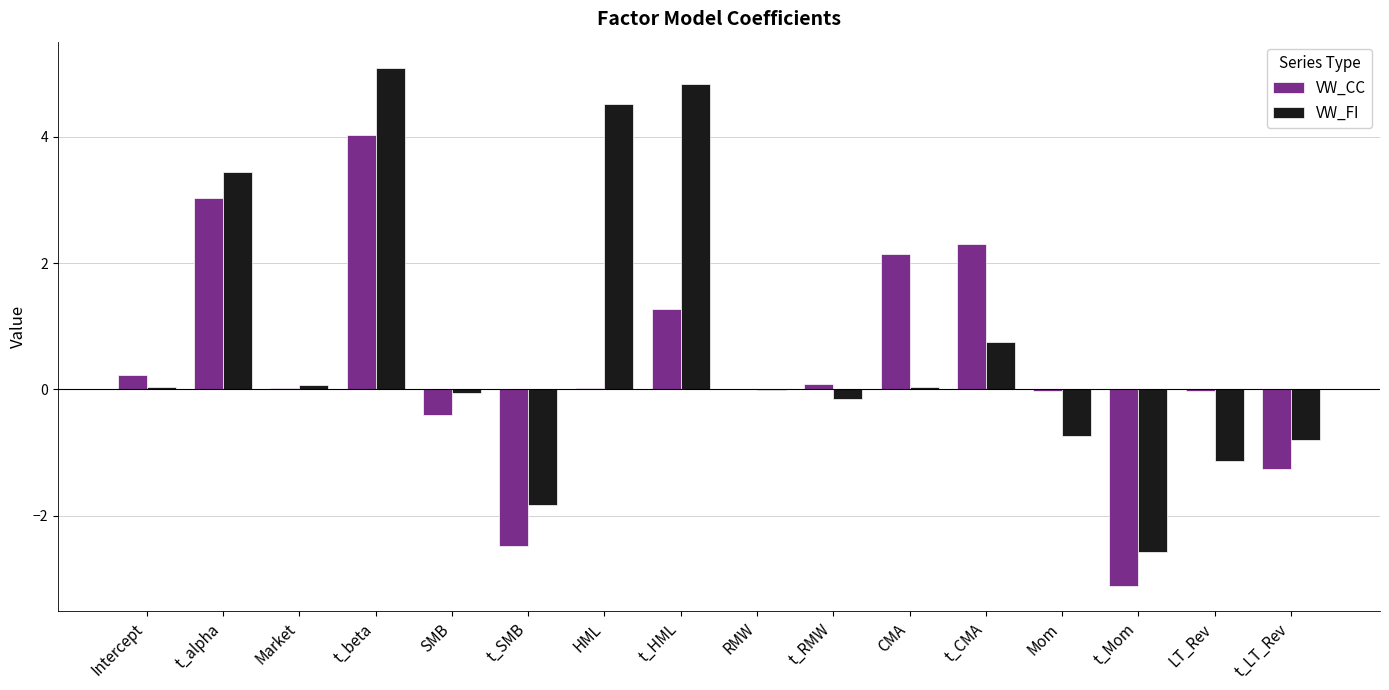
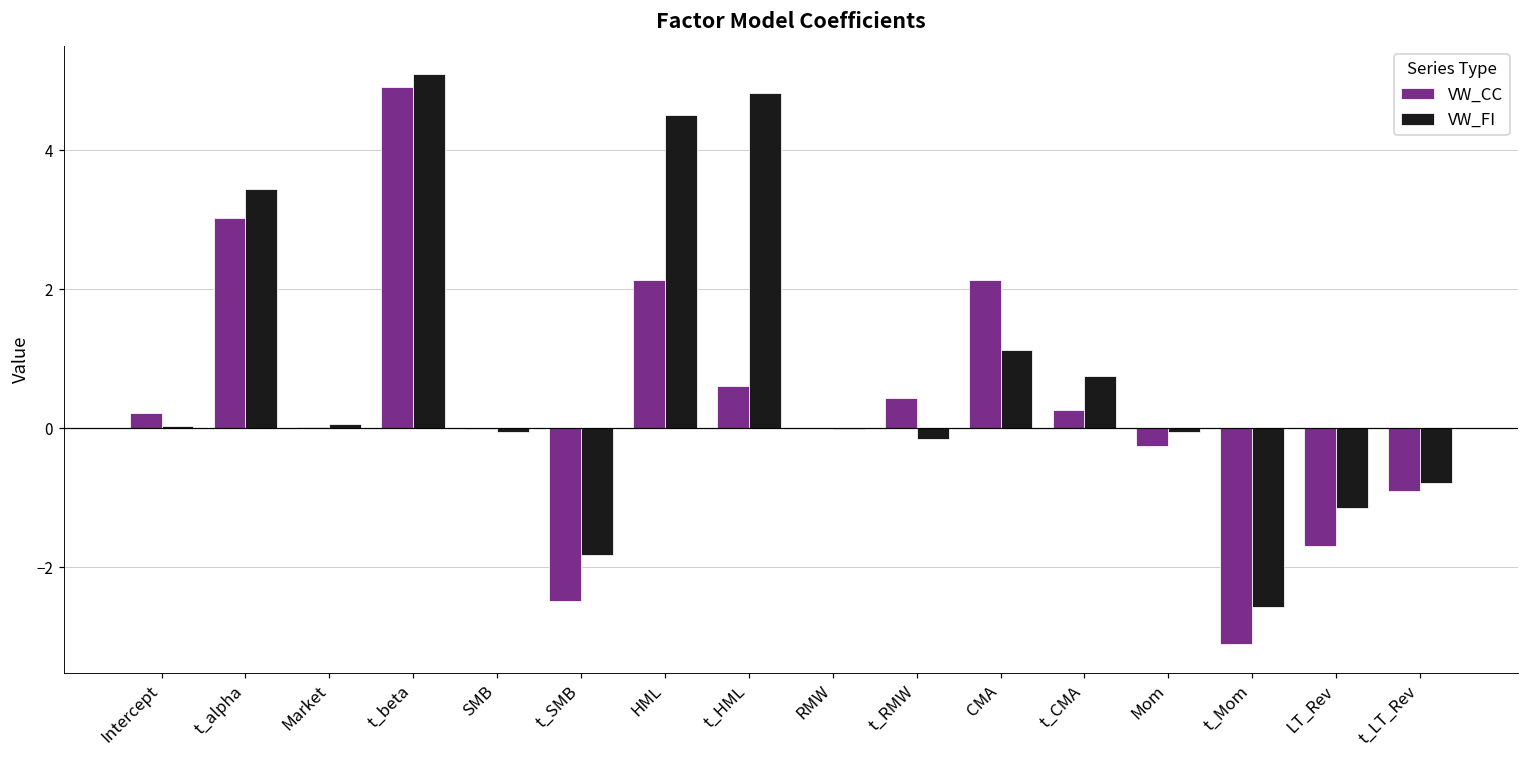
VW_CC, t_beta: 4.0 -> 4.9
VW_CC, SMB: -0.4 -> 0.0
VW_CC, HML: 0.0 -> 2.1
VW_CC, t_HML: 1.3 -> 0.6
VW_CC, t_RMW: 0.1 -> 0.4
VW_FI, CMA: 0.0 -> 1.1
VW_CC, t_CMA: 2.3 -> 0.3
VW_CC, Mom: 0.0 -> -0.3
VW_FI, Mom: -0.7 -> -0.1
VW_CC, LT_Rev: 0.0 -> -1.7
VW_CC, t_LT_Rev: -1.3 -> -0.9
